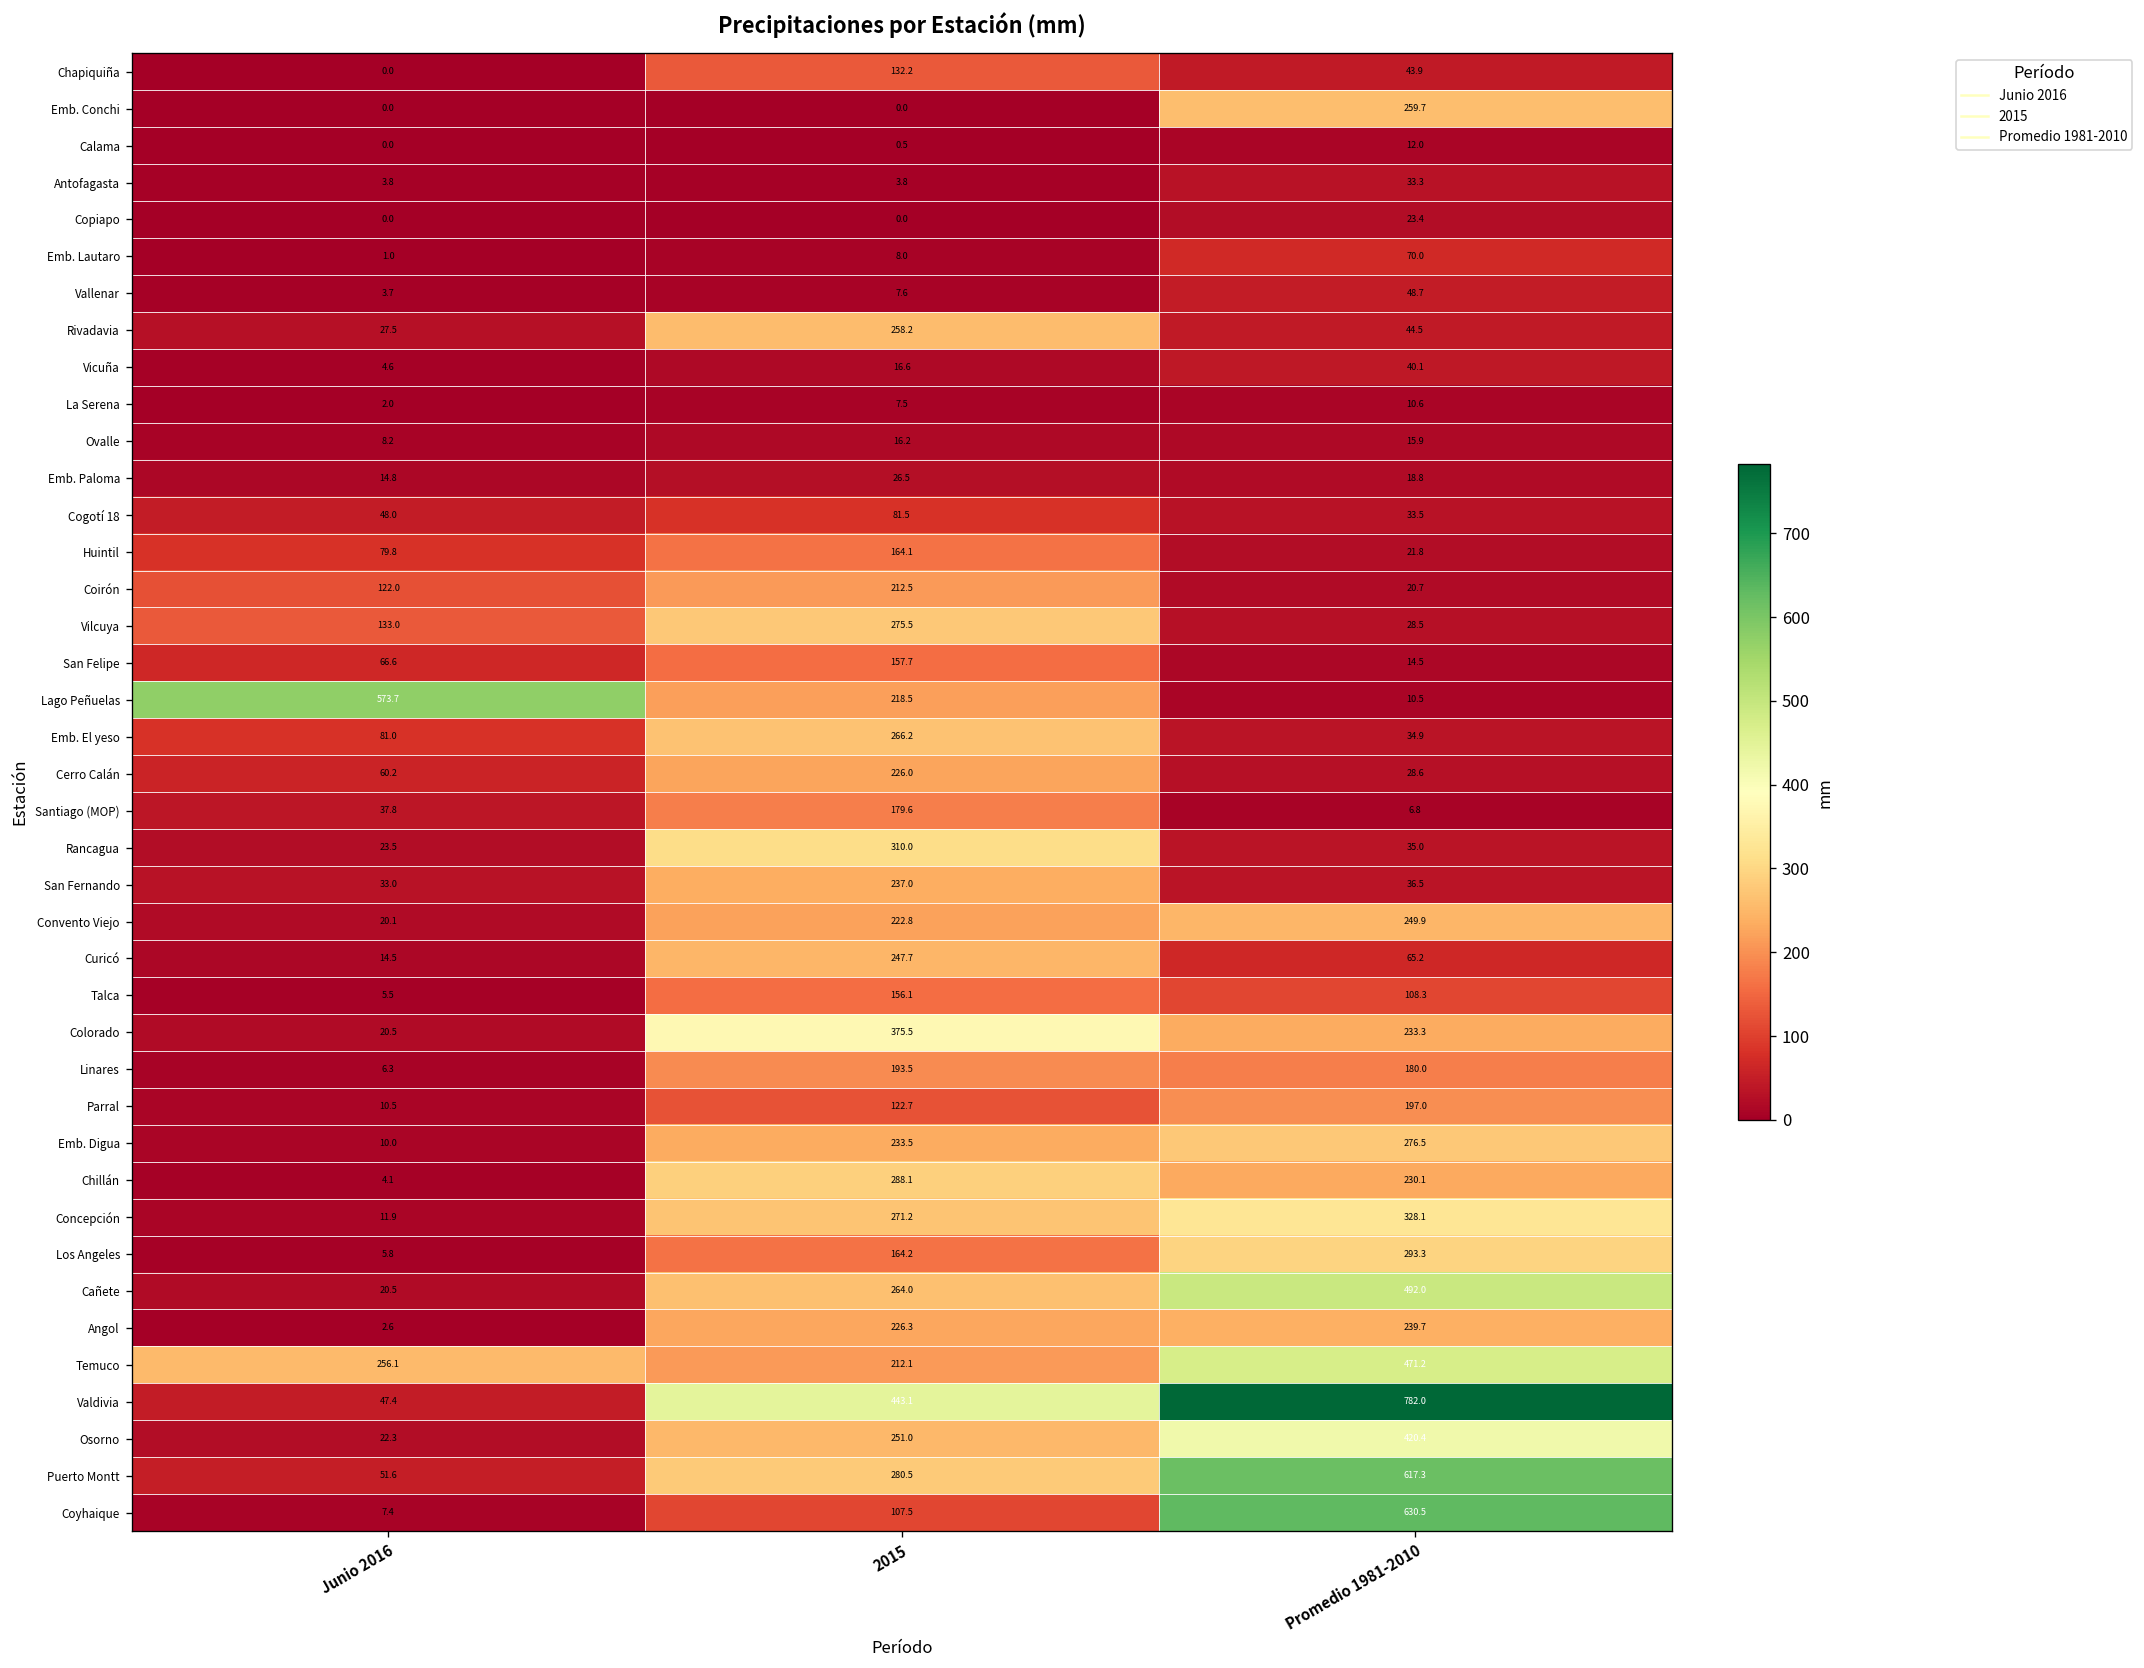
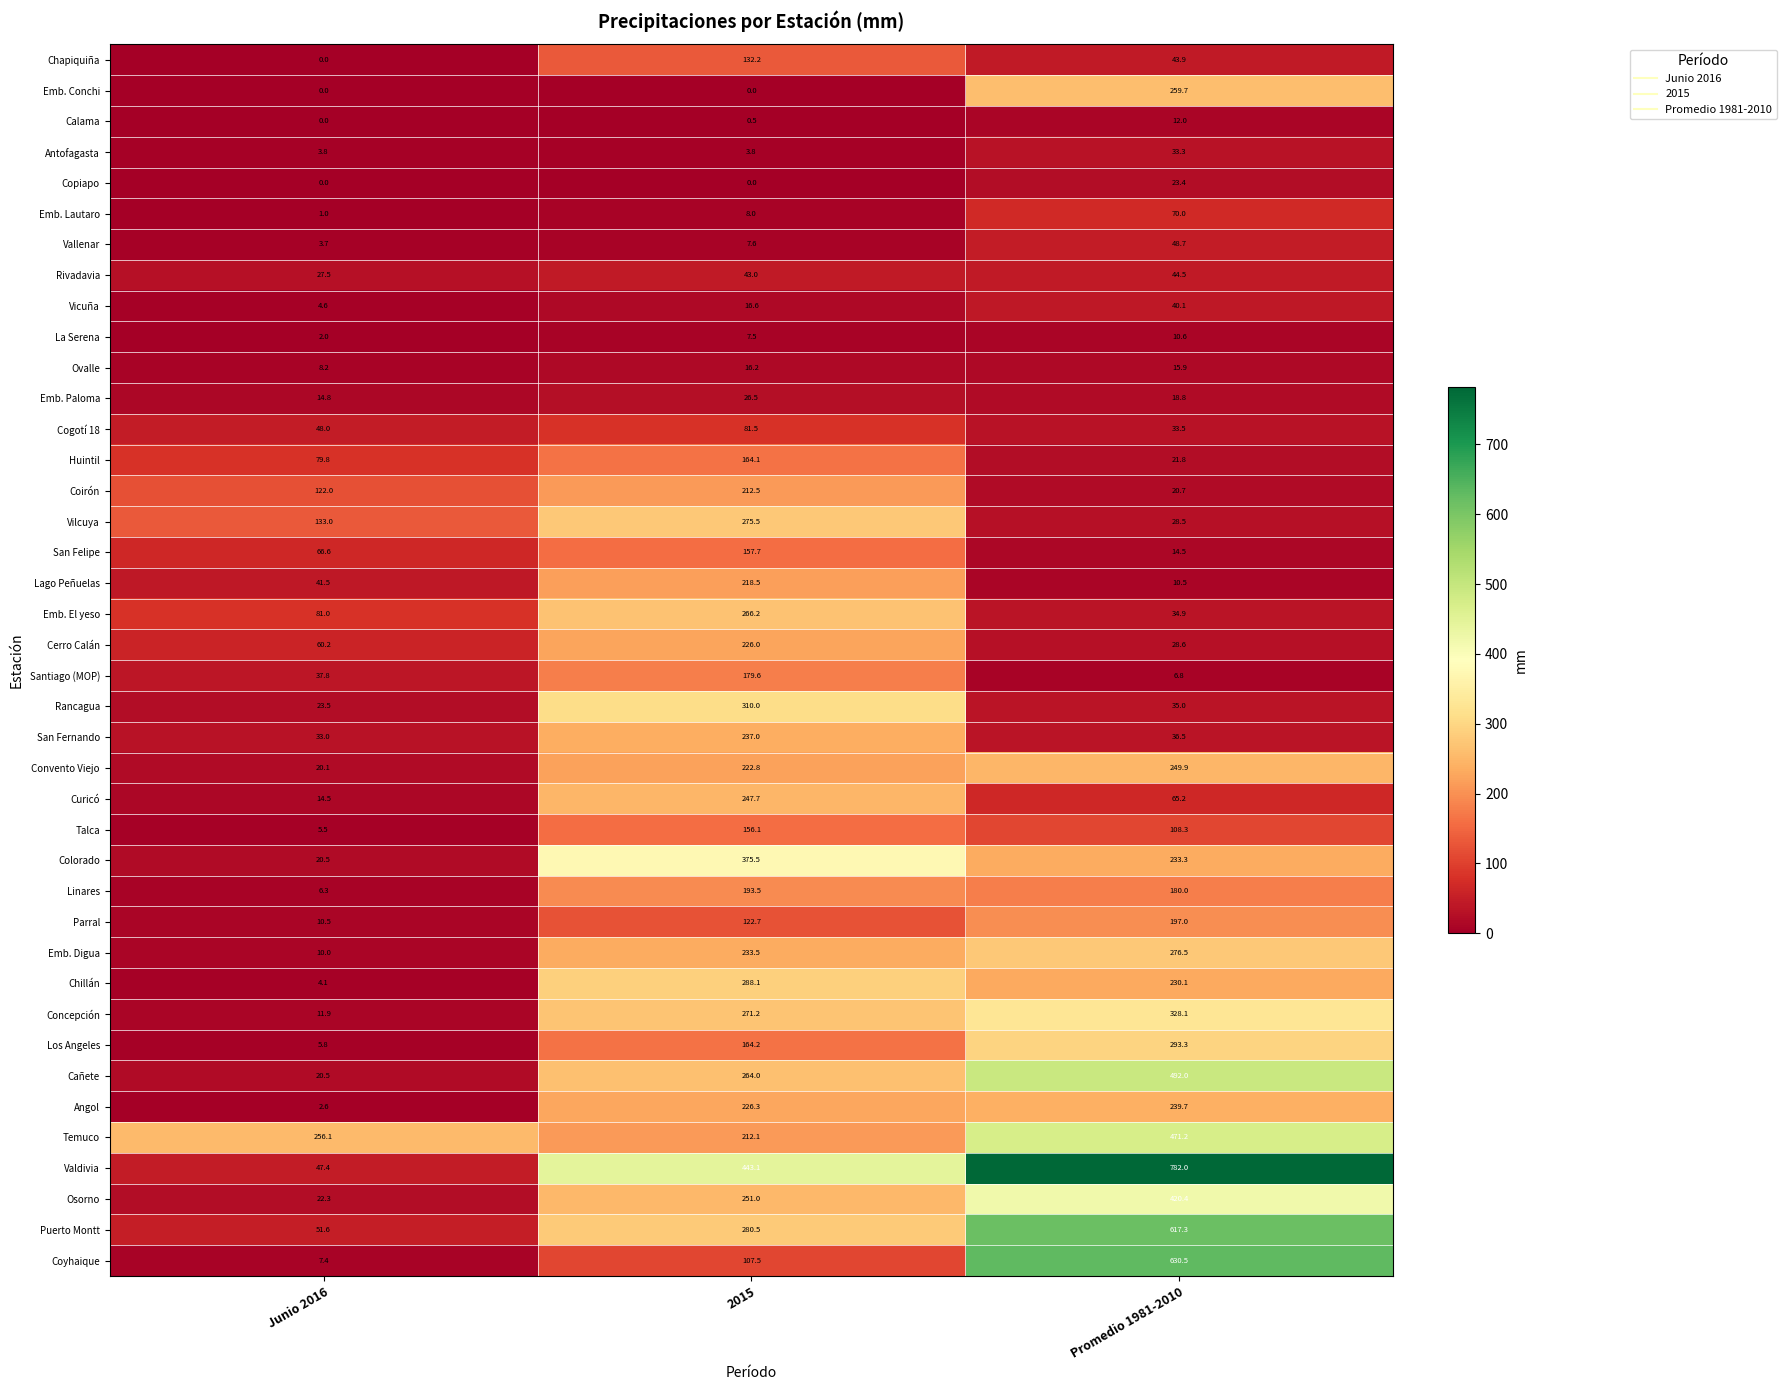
Rivadavia, 2015: 258.2 -> 43.0
Lago Peñuelas, Junio 2016: 573.7 -> 41.5
